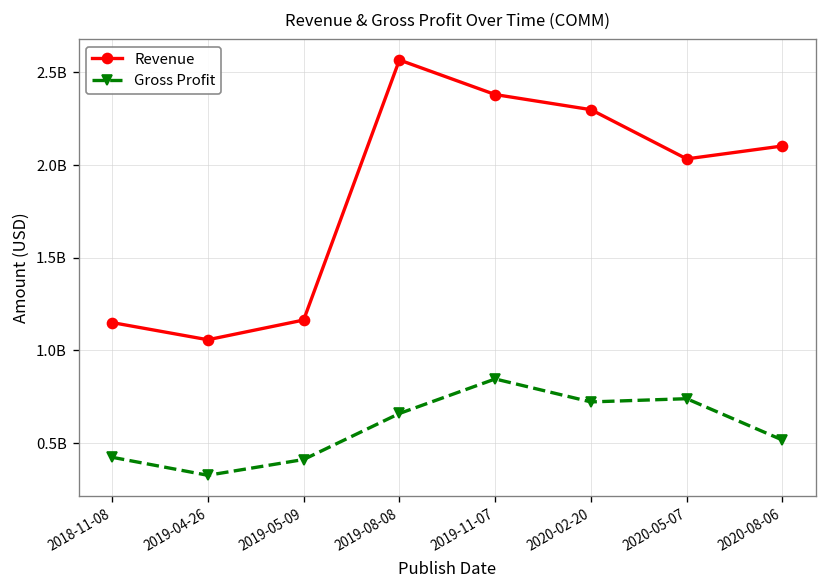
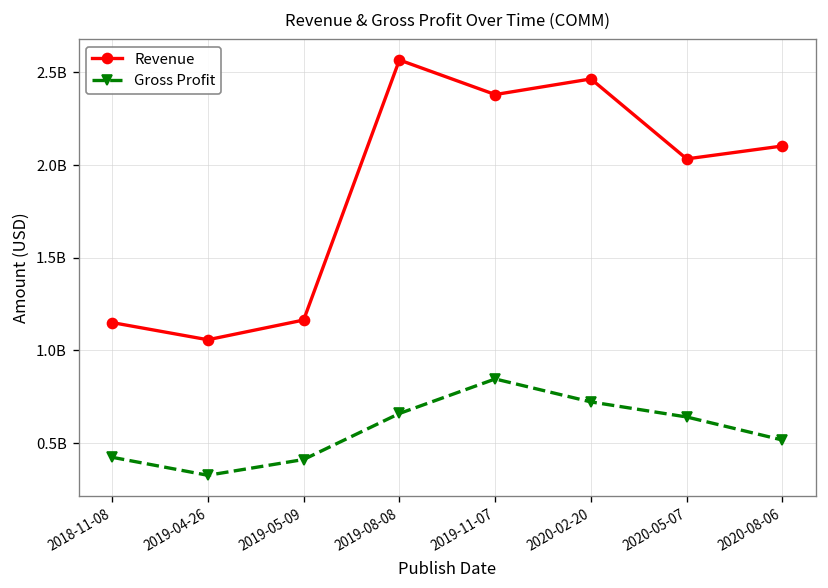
Revenue, 2020-02-20: 2300000000 -> 2460000000
Gross Profit, 2020-05-07: 740000000 -> 640000000
